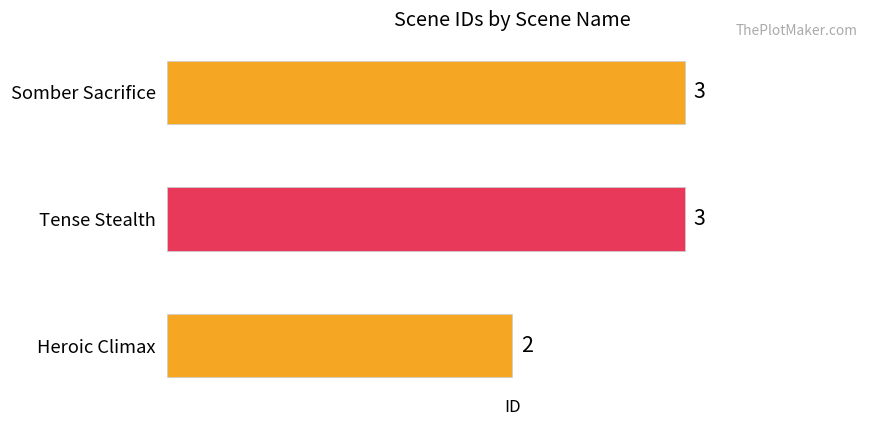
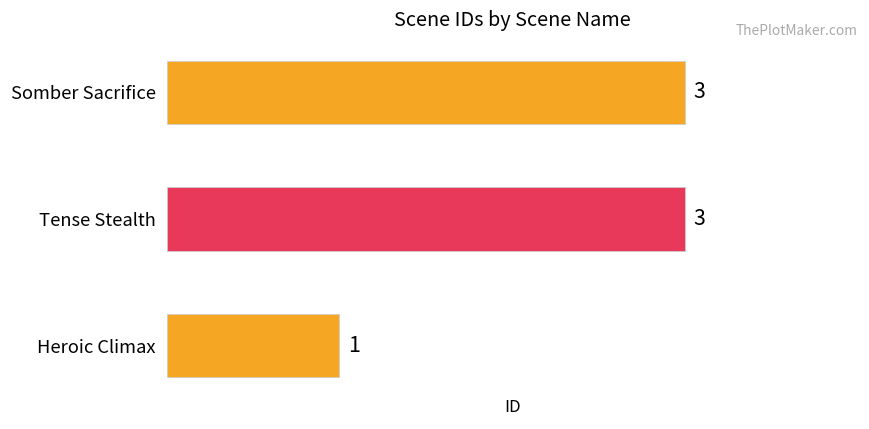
Heroic Climax: 2 -> 1
